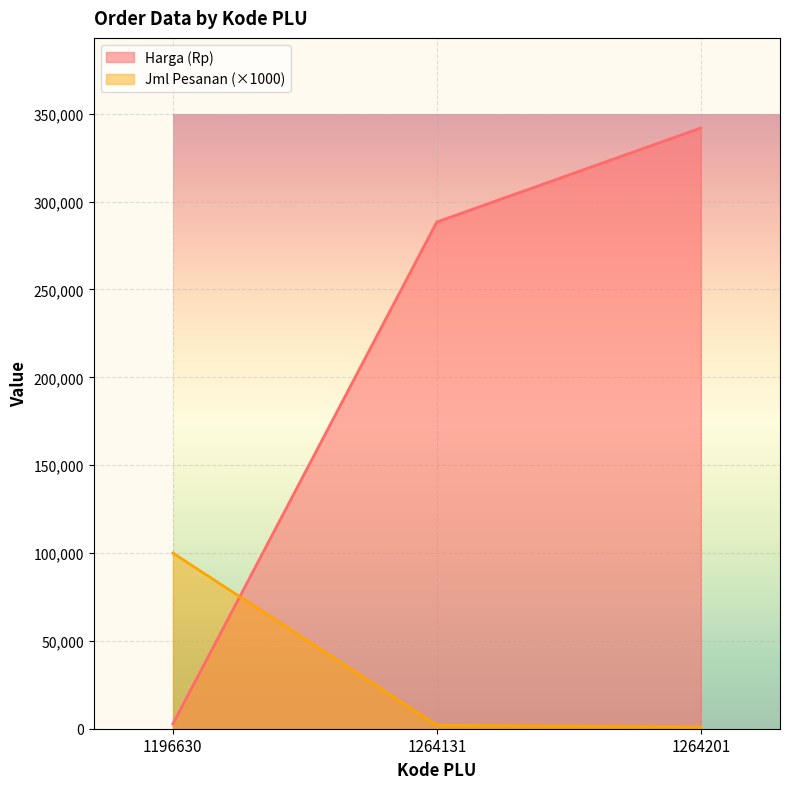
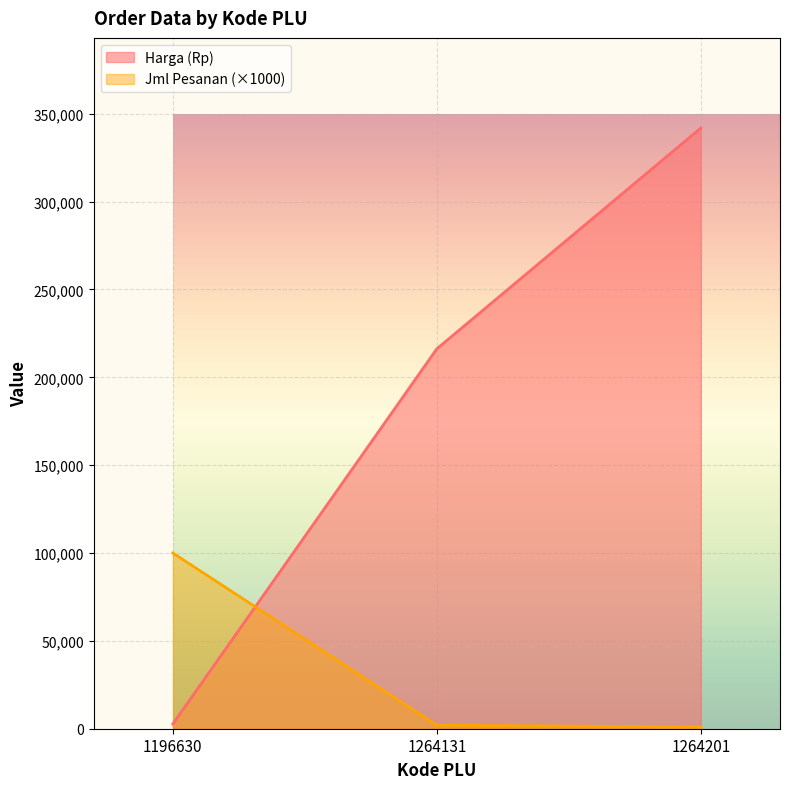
Harga (Rp), 1264131: 288,000 -> 216,000
